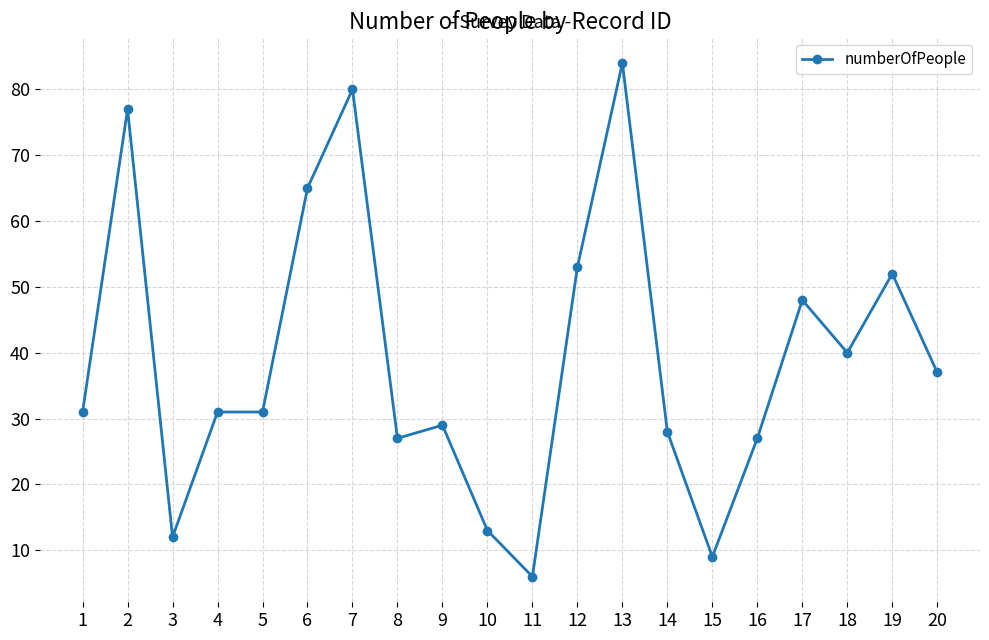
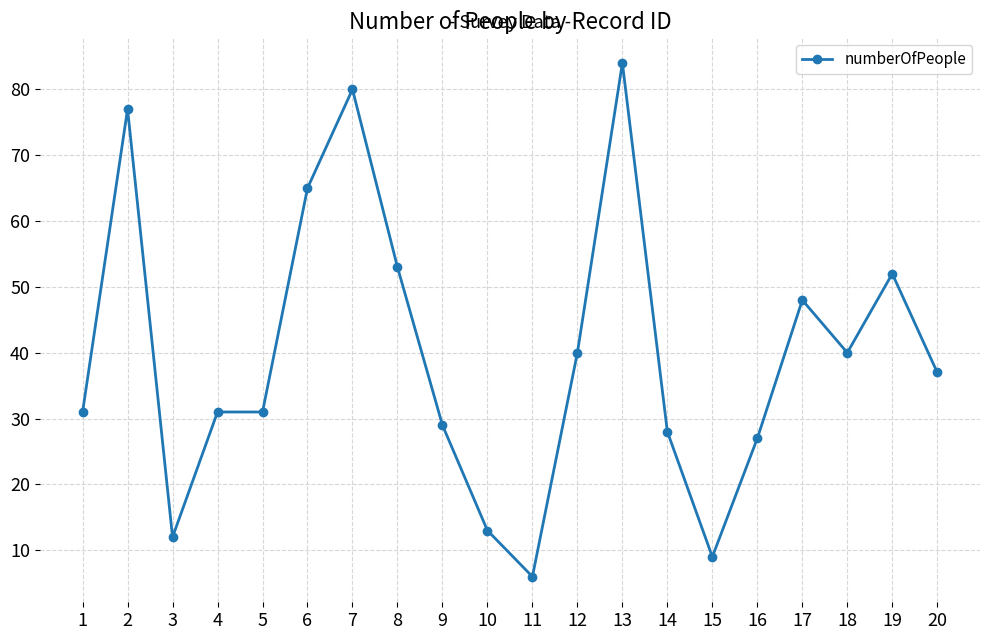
8: 27 -> 53
12: 53 -> 40
